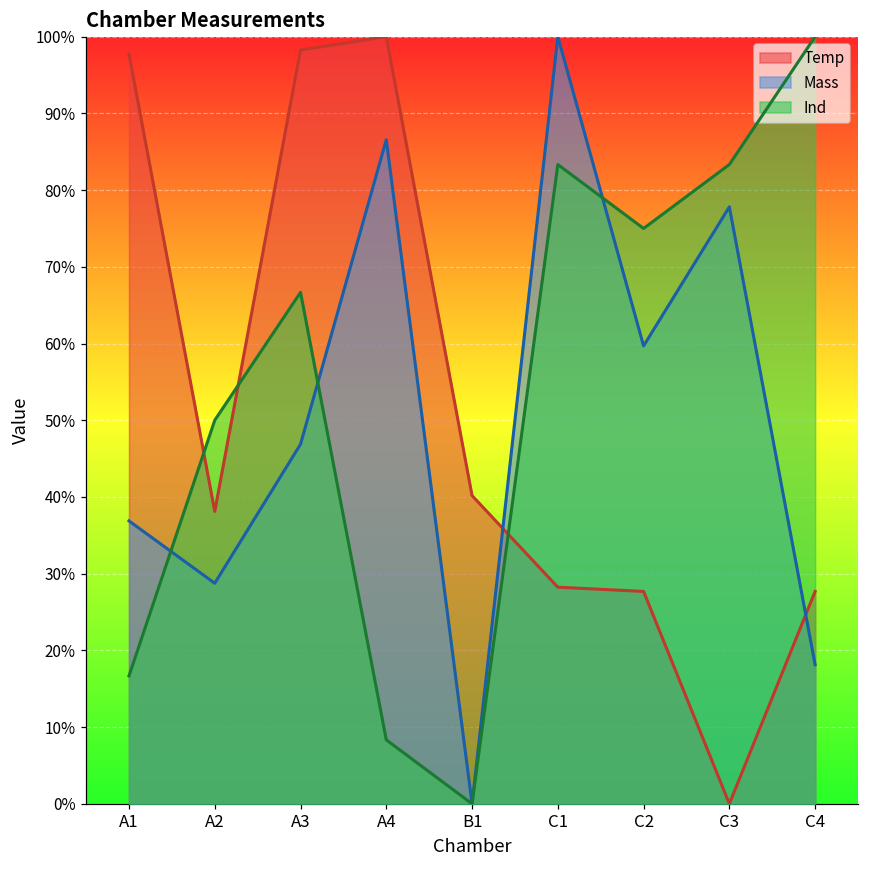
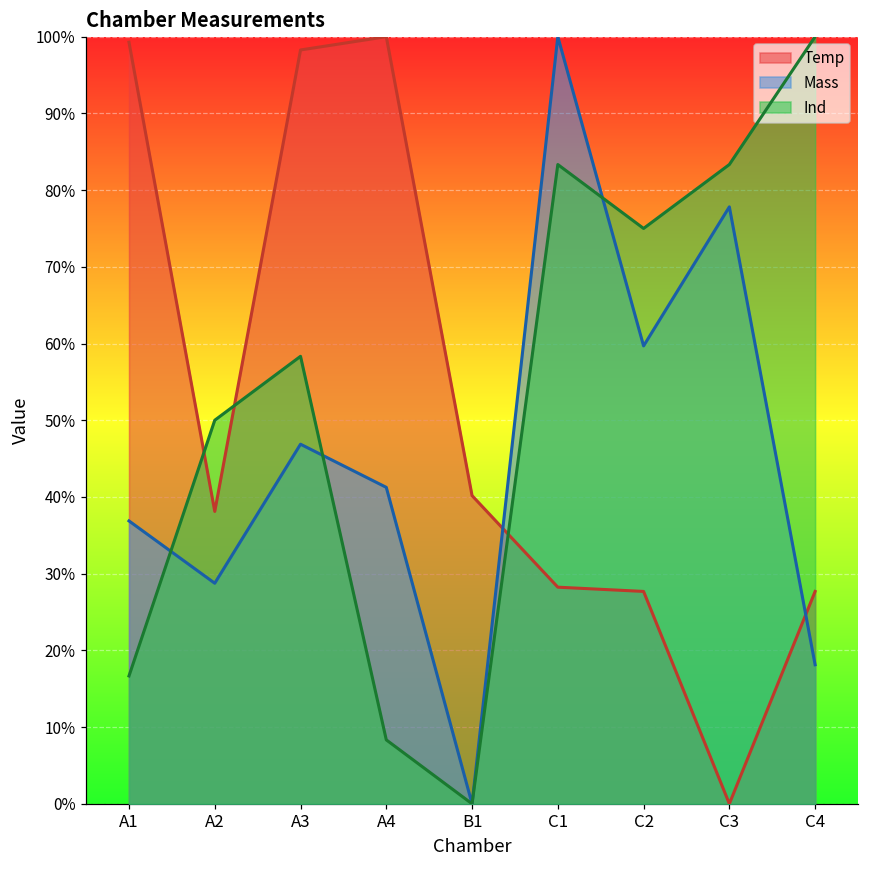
Temp, A1: 98% -> 99%
Ind, A3: 67% -> 58%
Mass, A4: 87% -> 41%
